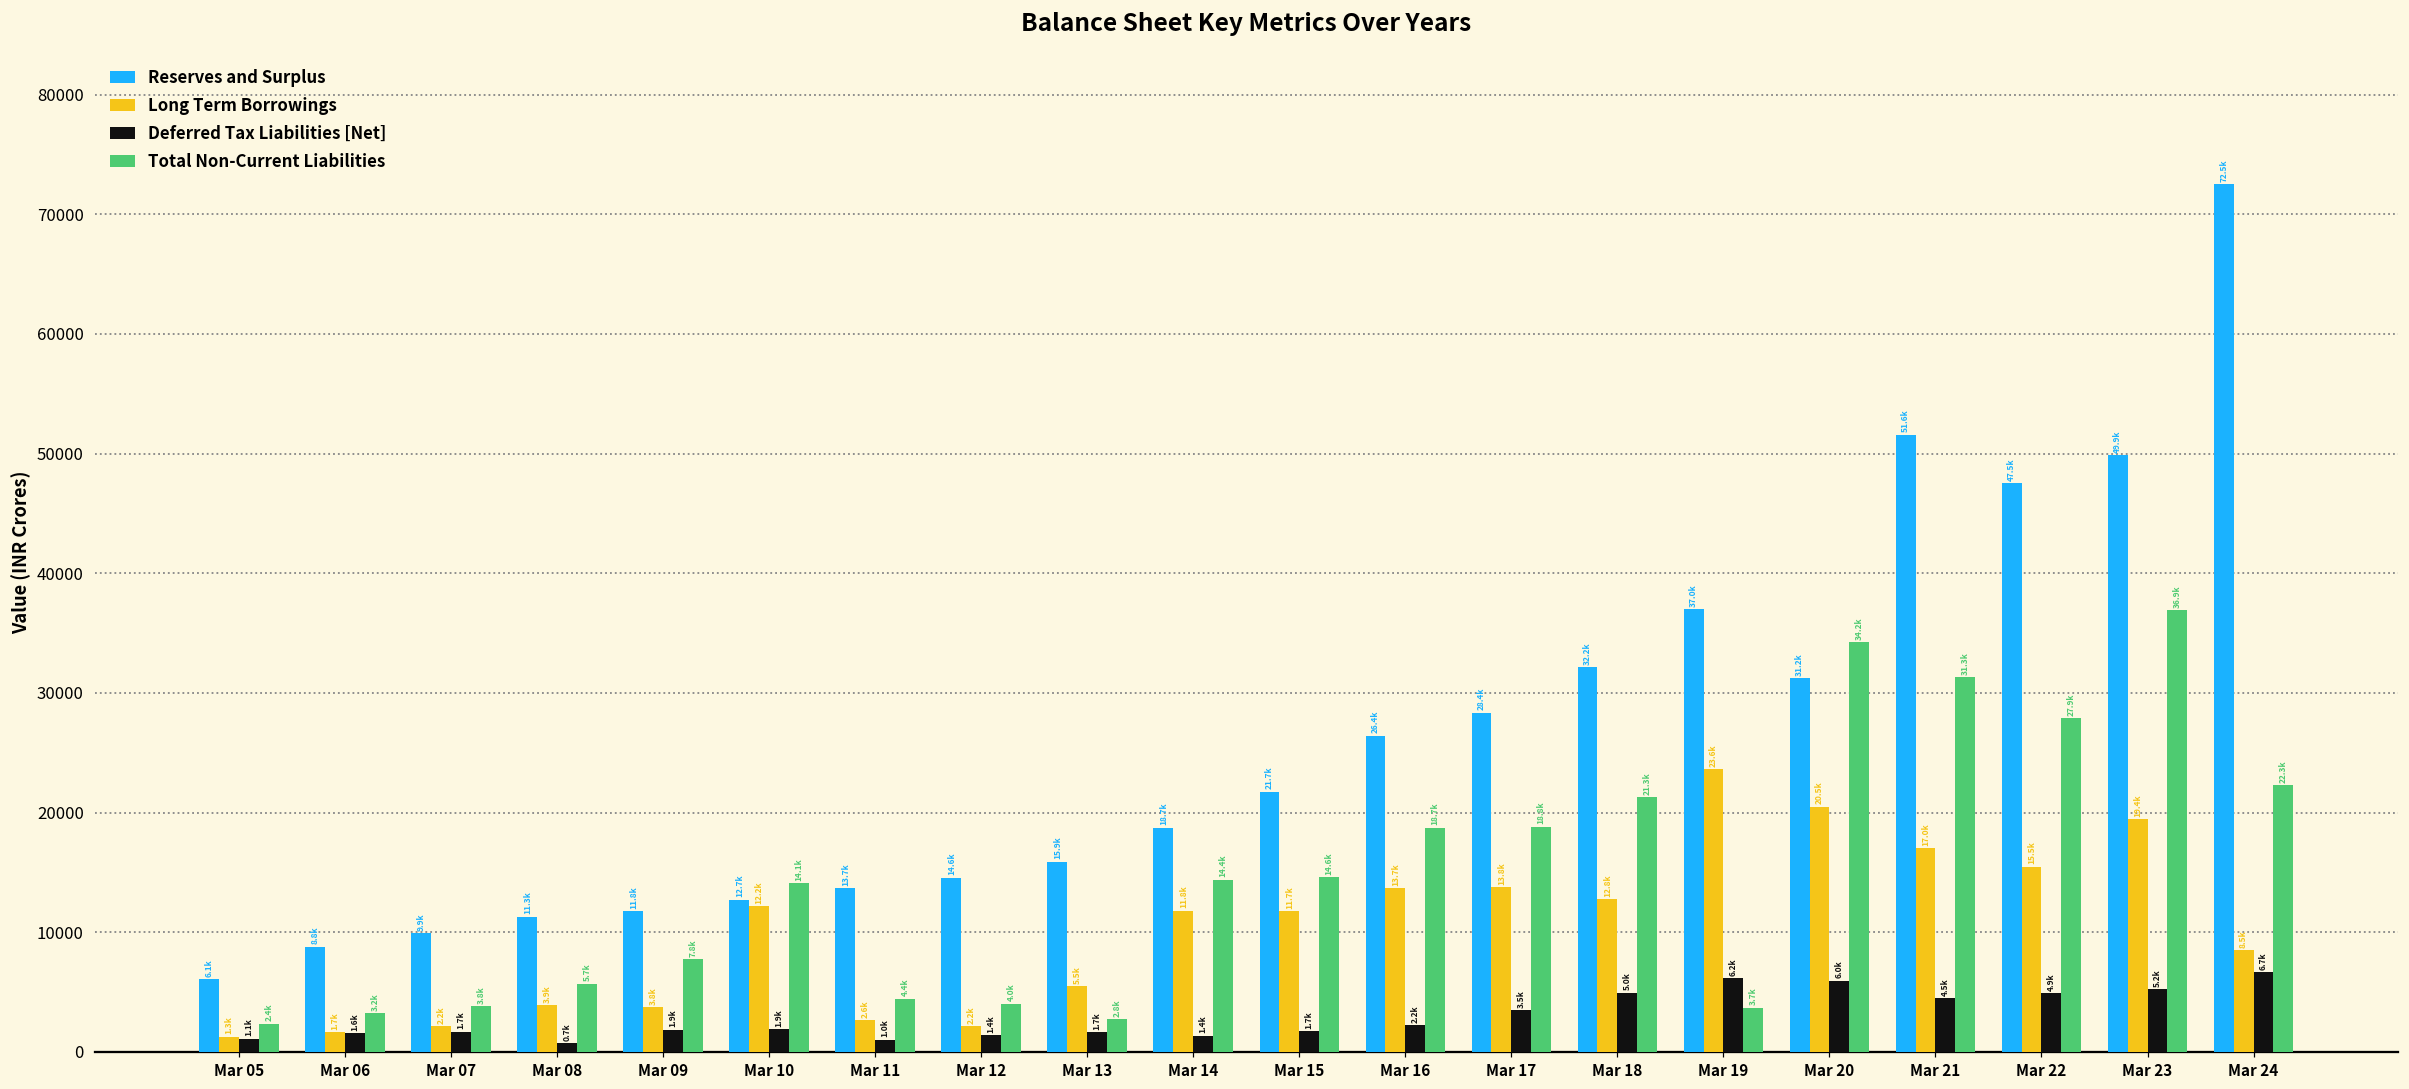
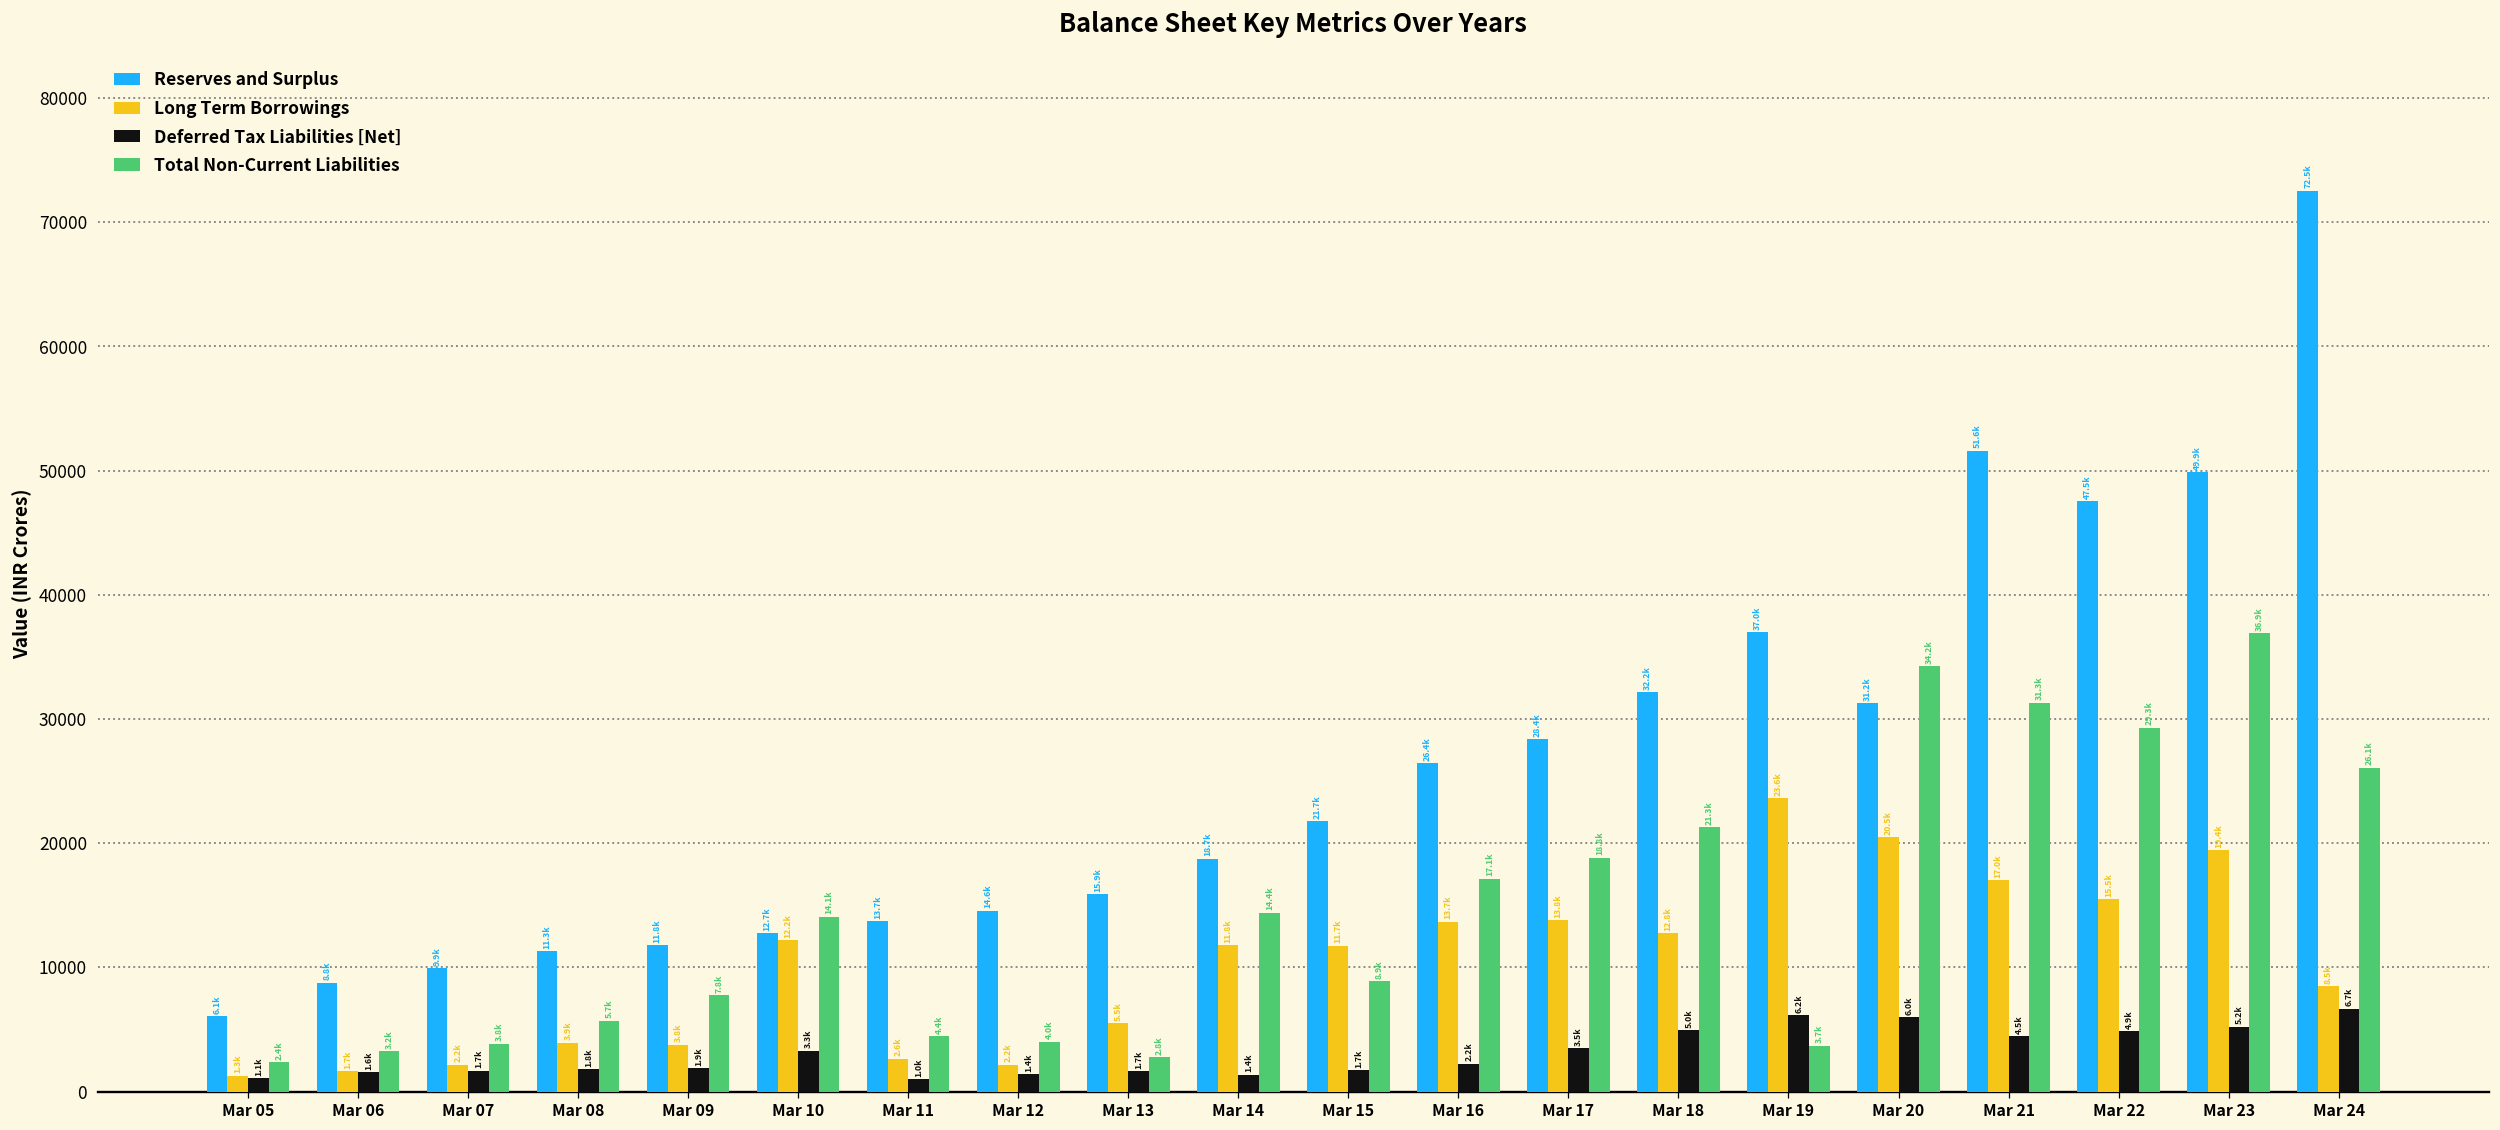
Deferred Tax Liabilities [Net], Mar 08: 0.7k -> 1.8k
Deferred Tax Liabilities [Net], Mar 10: 1.9k -> 3.3k
Total Non-Current Liabilities, Mar 15: 14.6k -> 8.9k
Total Non-Current Liabilities, Mar 16: 18.7k -> 17.1k
Total Non-Current Liabilities, Mar 22: 27.9k -> 29.3k
Total Non-Current Liabilities, Mar 24: 22.3k -> 26.1k
